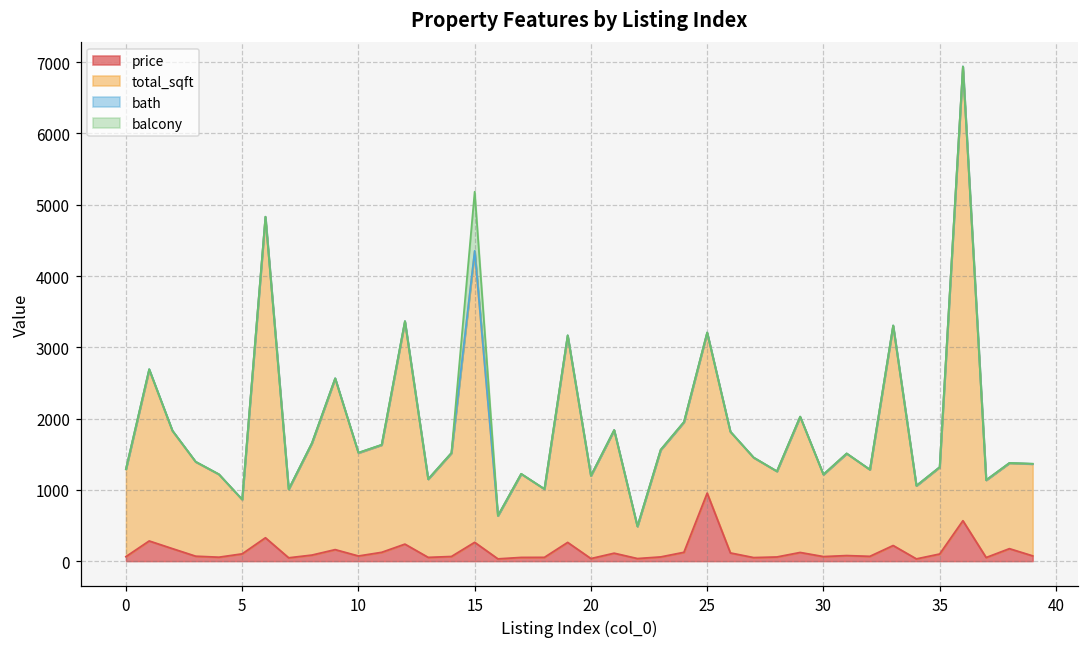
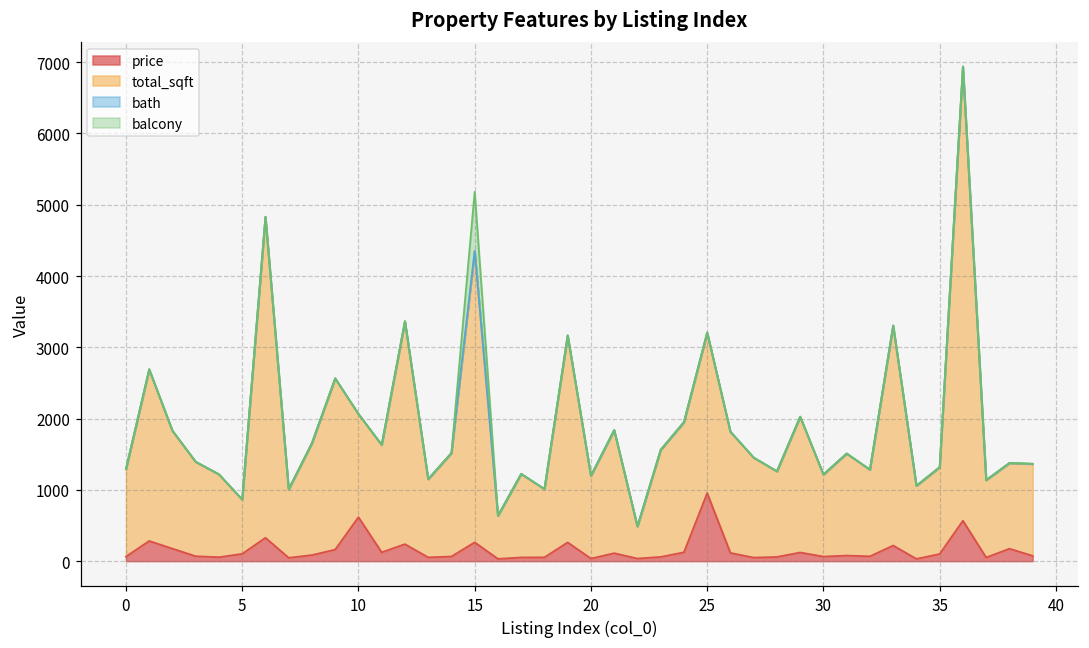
price, 10: 100 -> 600
